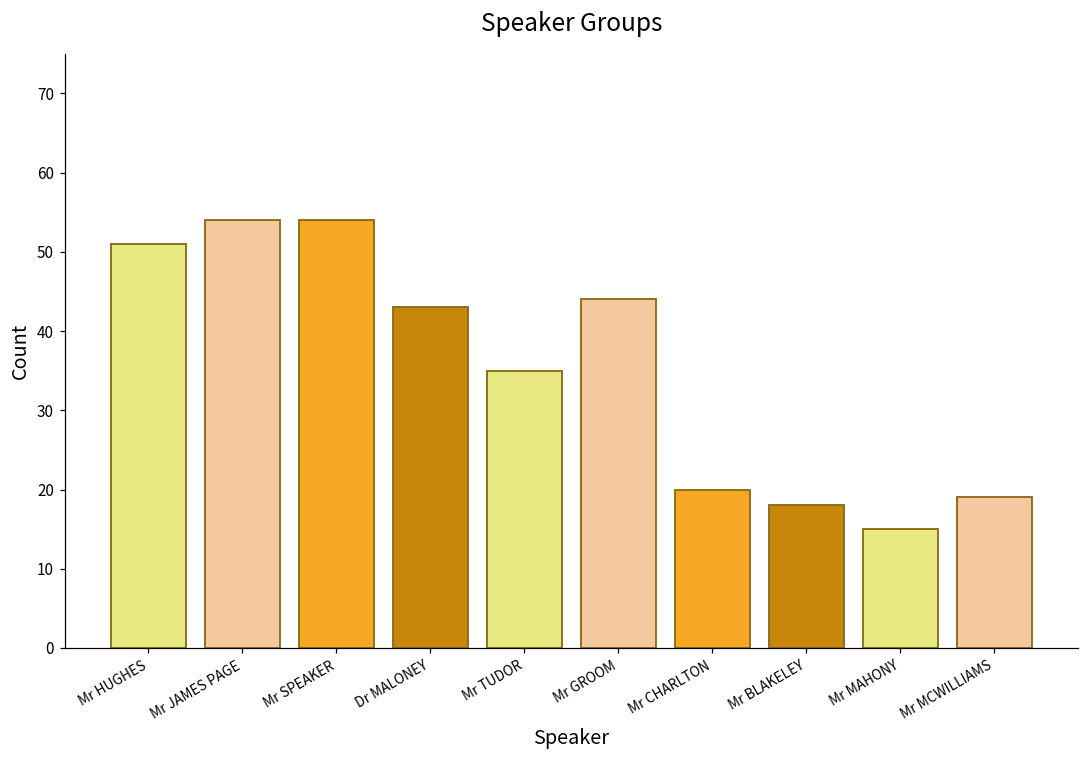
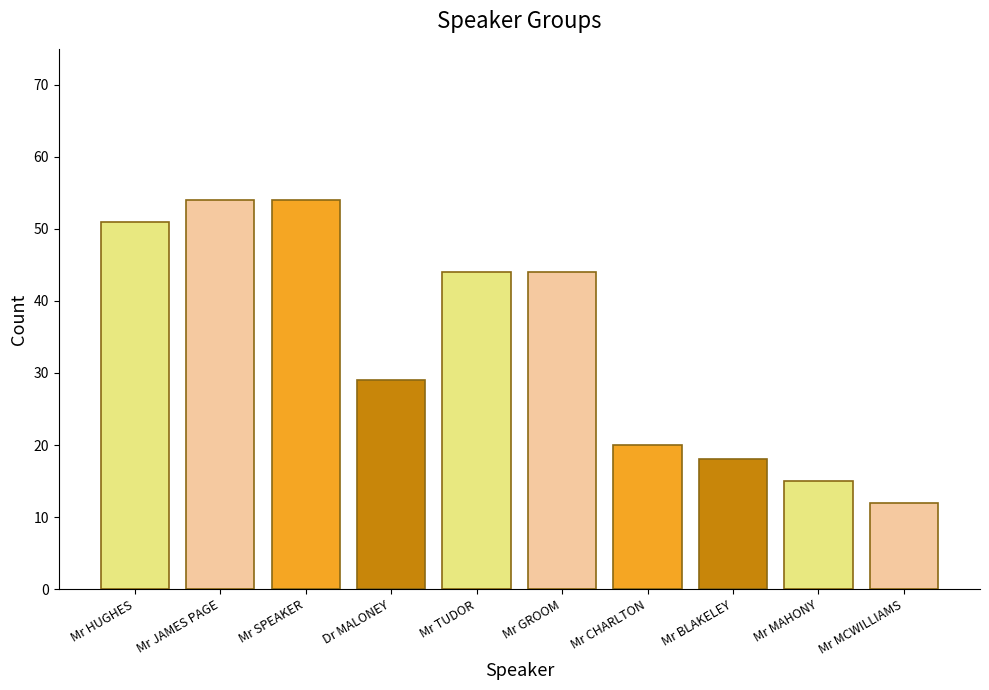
Dr MALONEY: 43 -> 29
Mr TUDOR: 35 -> 44
Mr MCWILLIAMS: 19 -> 12
